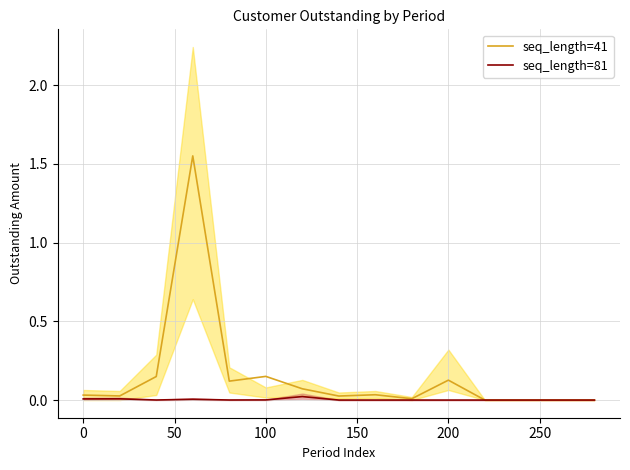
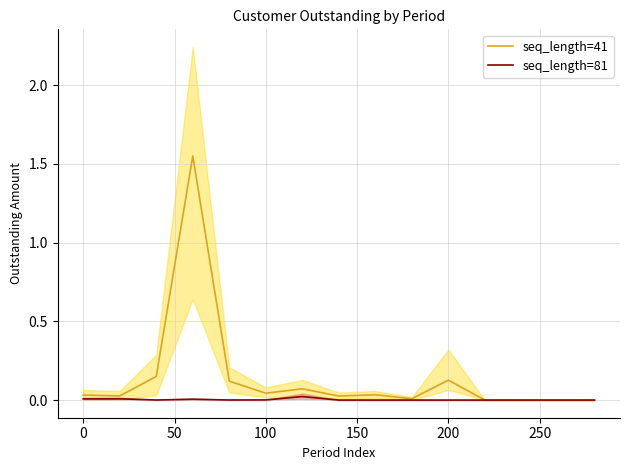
seq_length=41, 100: 0.15 -> 0.04
